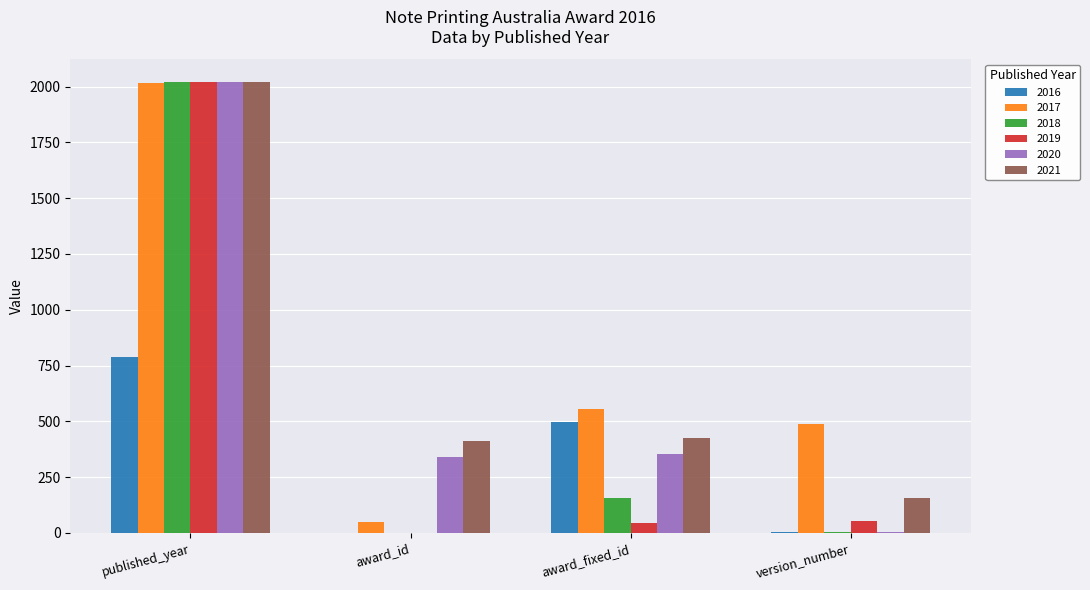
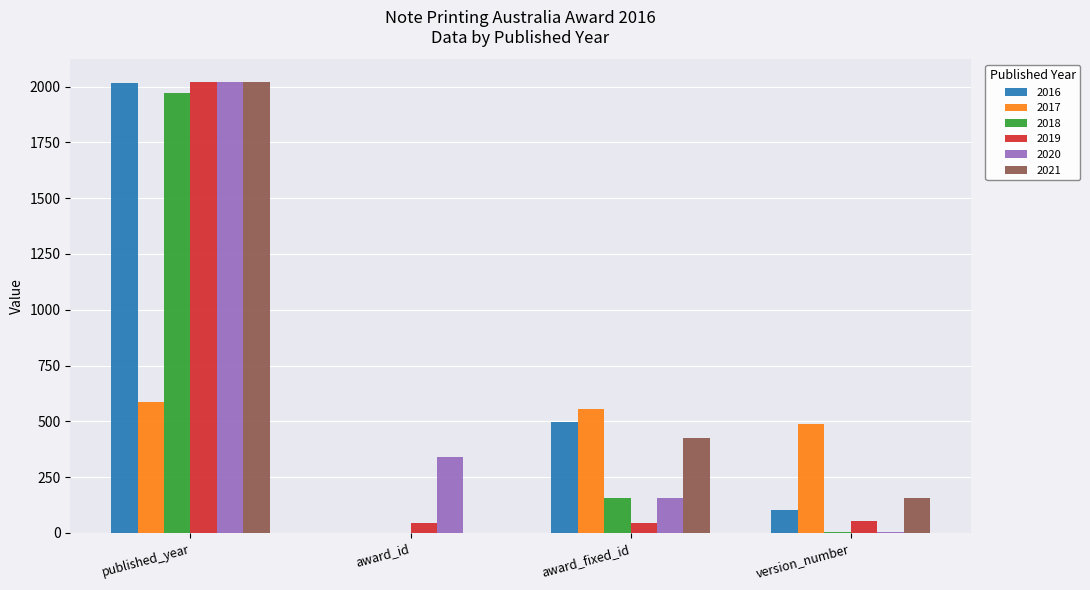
2016, published_year: 790 -> 2020
2017, published_year: 2020 -> 590
2018, published_year: 2020 -> 1970
2017, award_id: 50 -> 0
2019, award_id: 0 -> 50
2021, award_id: 410 -> 0
2020, award_fixed_id: 350 -> 160
2016, version_number: 0 -> 100
